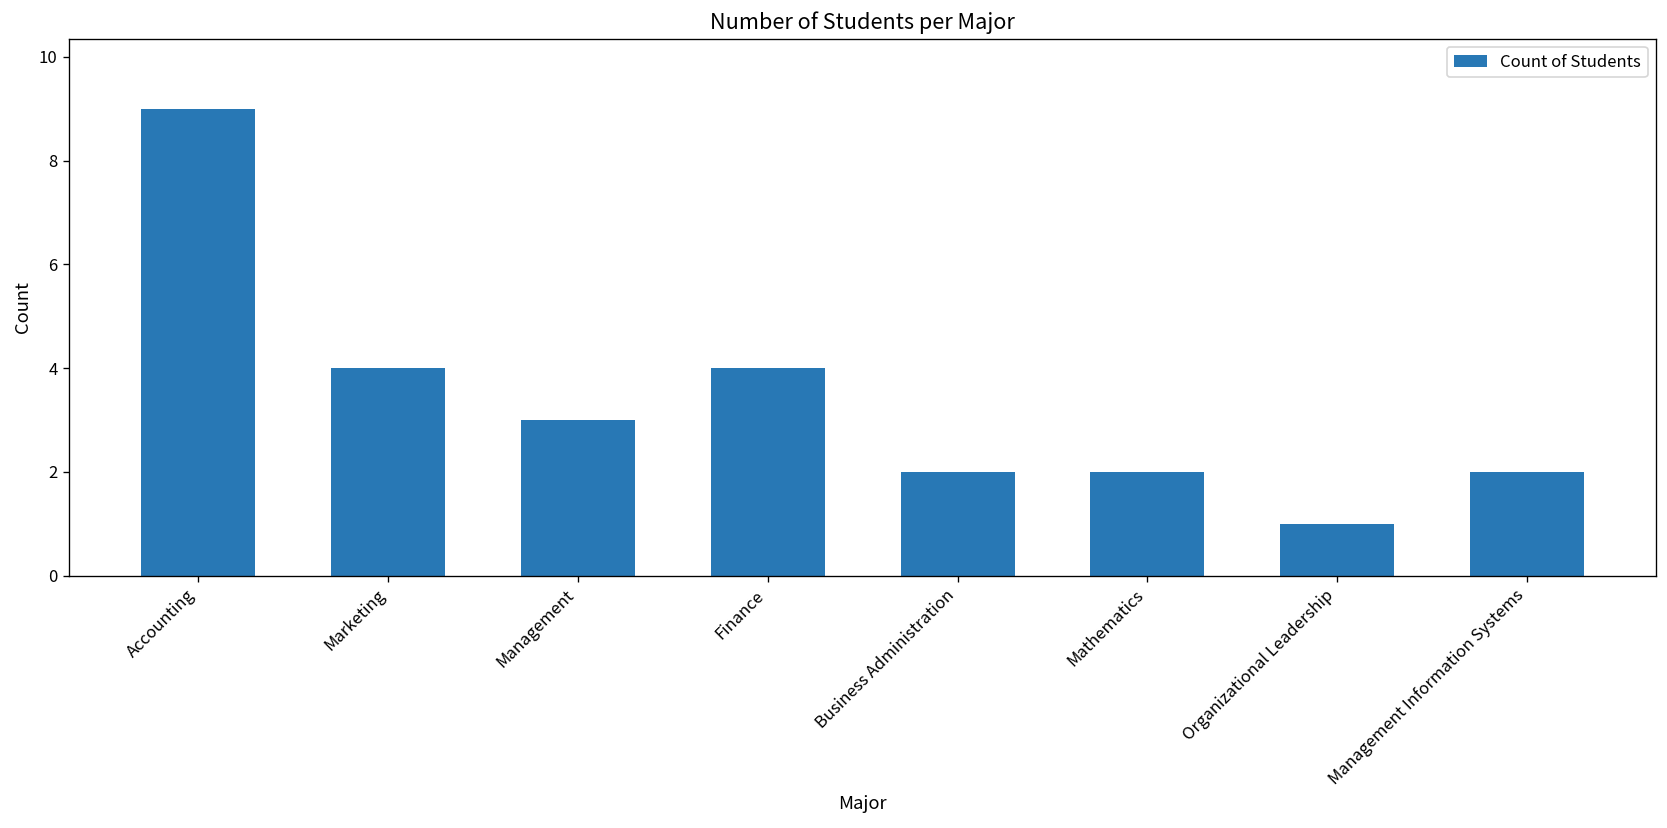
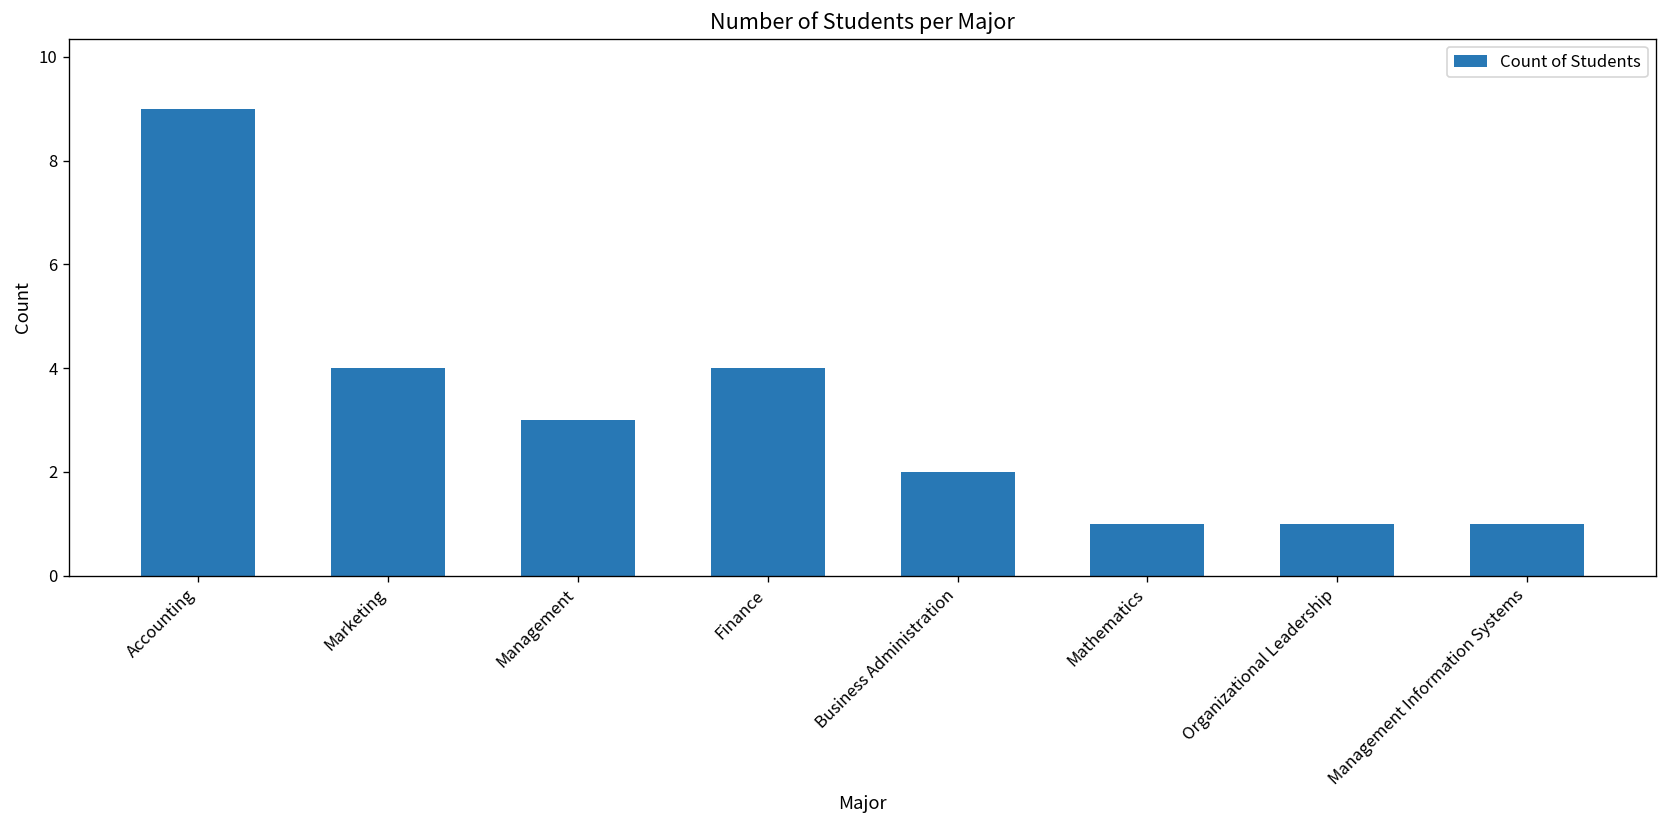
Mathematics: 2 -> 1
Management Information Systems: 2 -> 1
